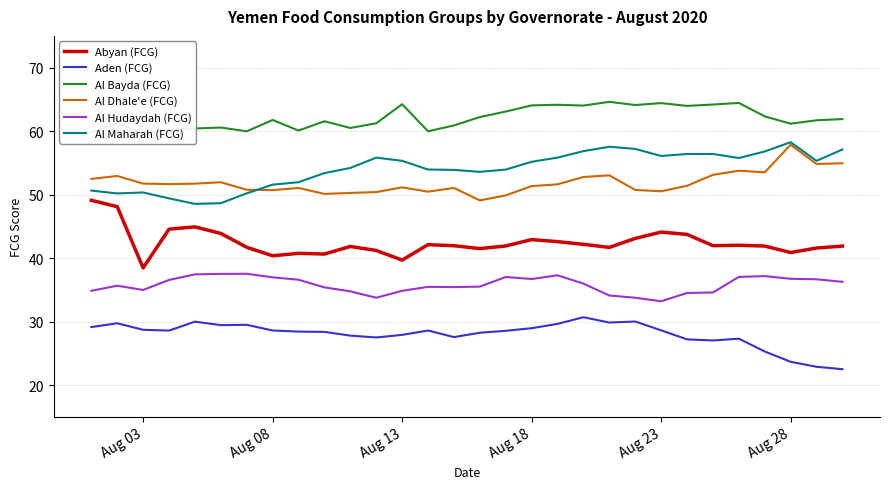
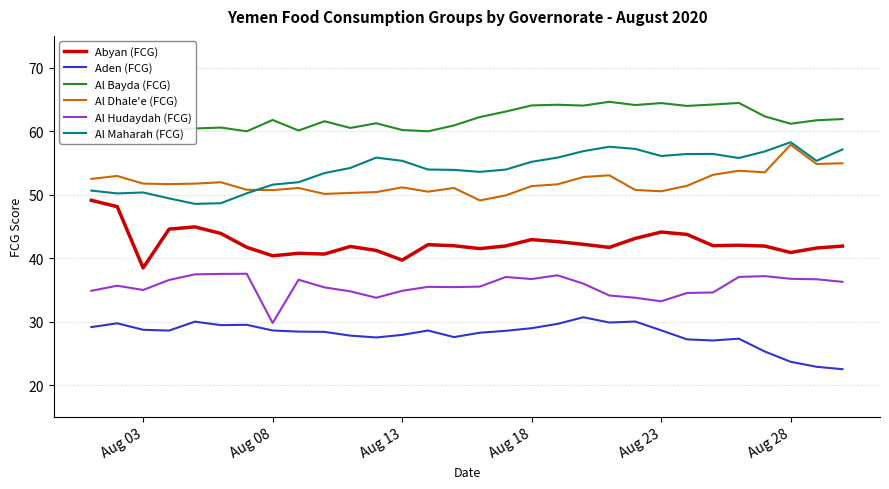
Al Hudaydah (FCG), Aug 08: 37 -> 30
Al Bayda (FCG), Aug 13: 64 -> 60
